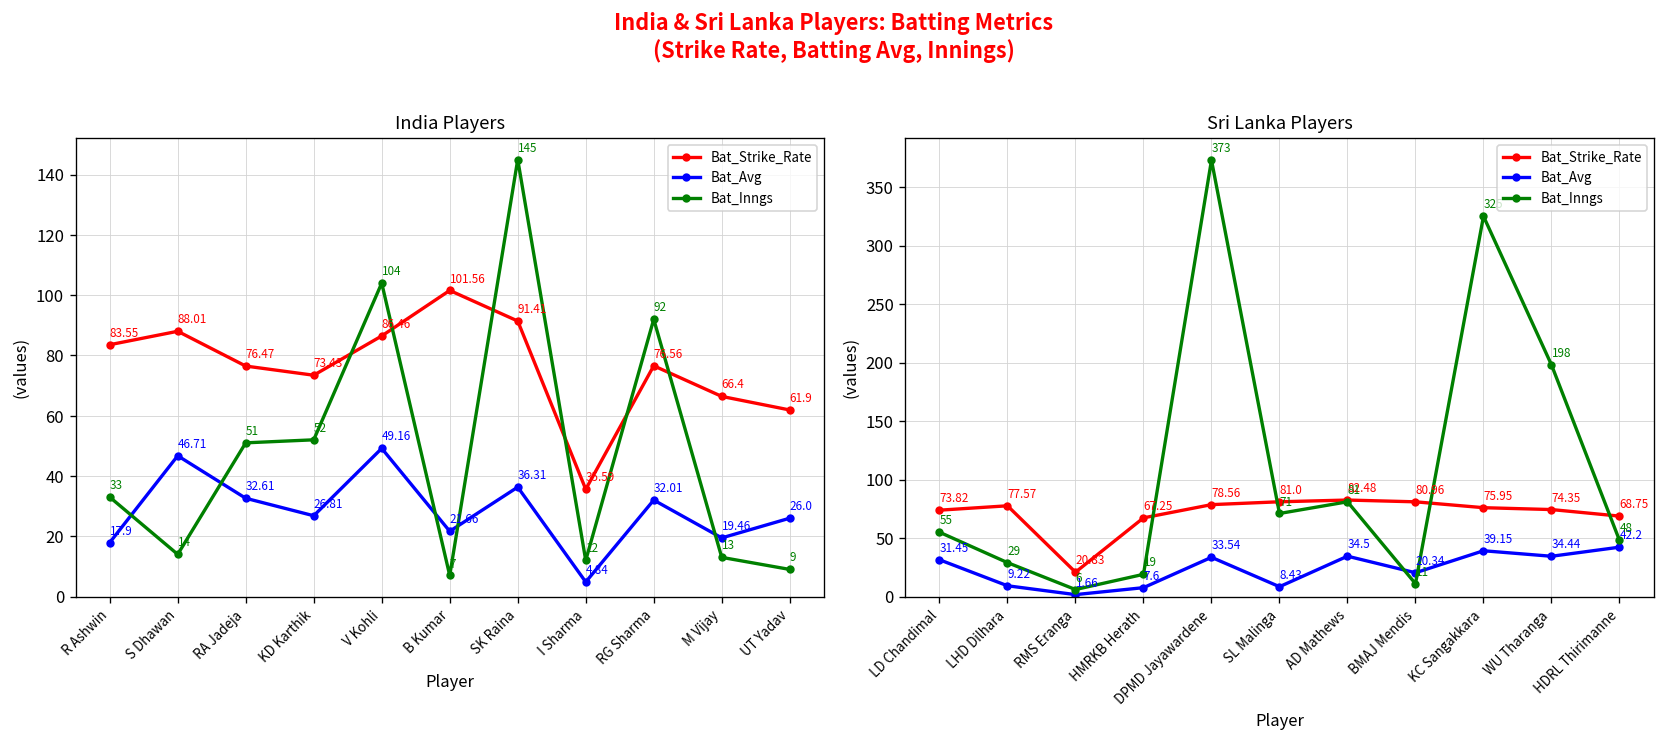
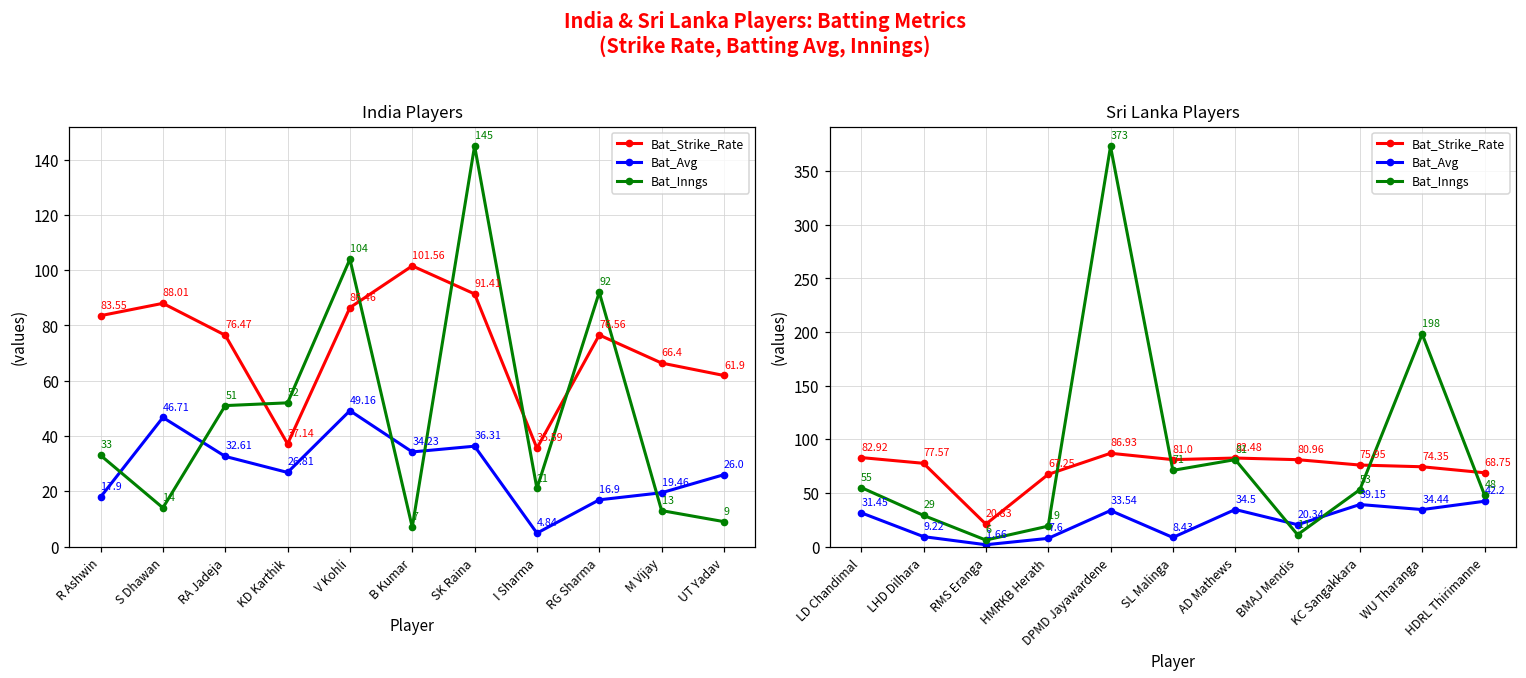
India Players, Bat_Strike_Rate, KD Karthik: 73.43 -> 37.14
India Players, Bat_Avg, B Kumar: 21.66 -> 34.23
India Players, Bat_Inngs, I Sharma: 12 -> 21
India Players, Bat_Avg, RG Sharma: 32.01 -> 16.9
Sri Lanka Players, Bat_Strike_Rate, LD Chandimal: 73.82 -> 82.92
Sri Lanka Players, Bat_Strike_Rate, DPMD Jayawardene: 78.56 -> 86.93
Sri Lanka Players, Bat_Inngs, KC Sangakkara: 330 -> 50
